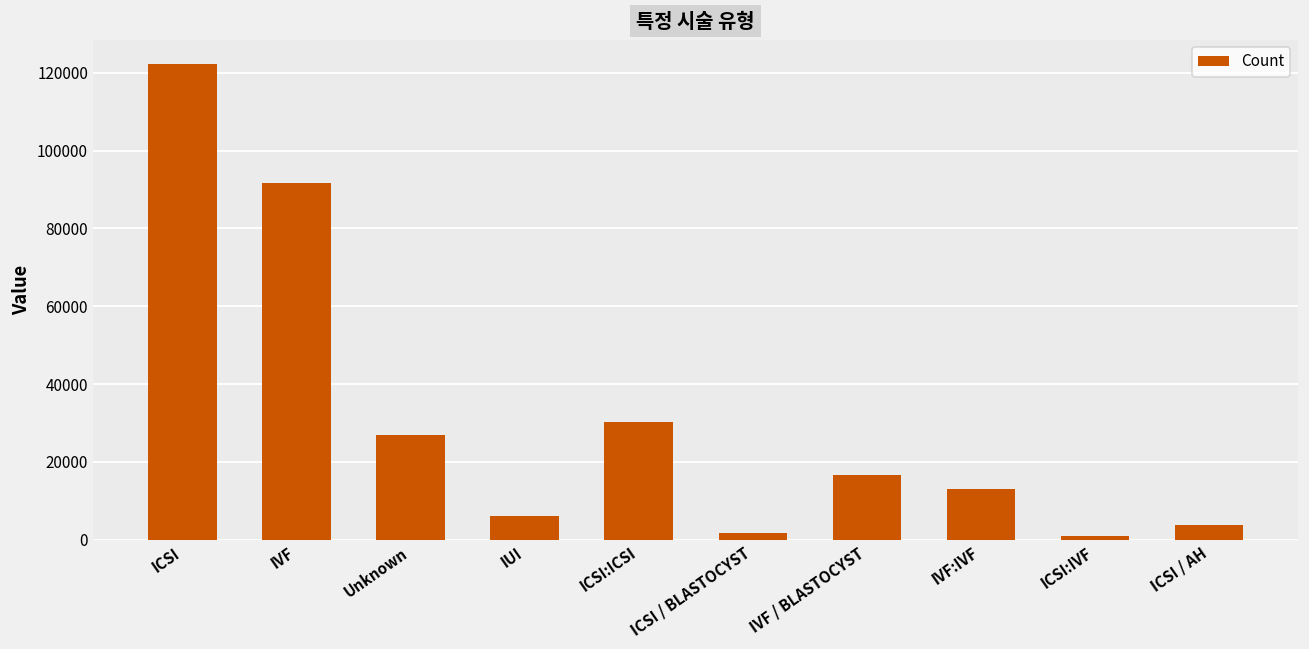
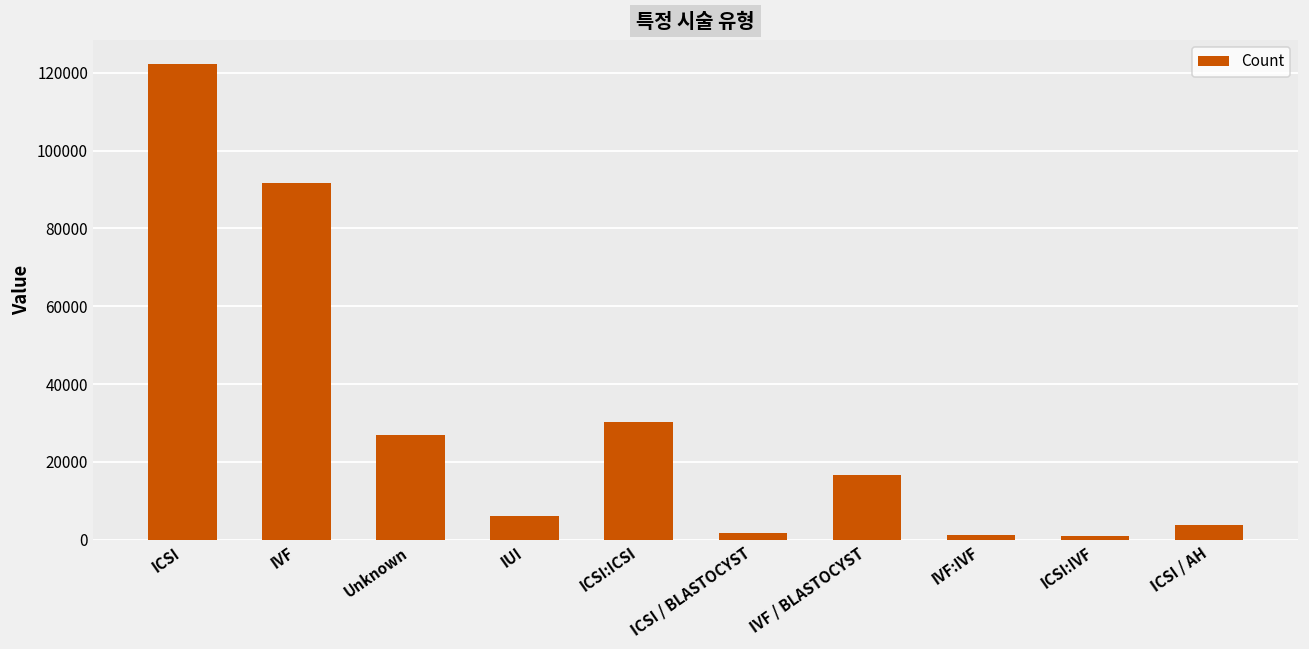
IVF:IVF: 13000 -> 1000
